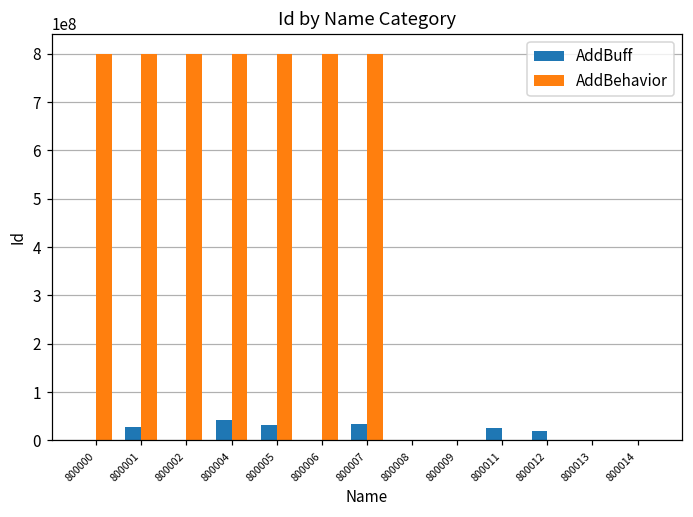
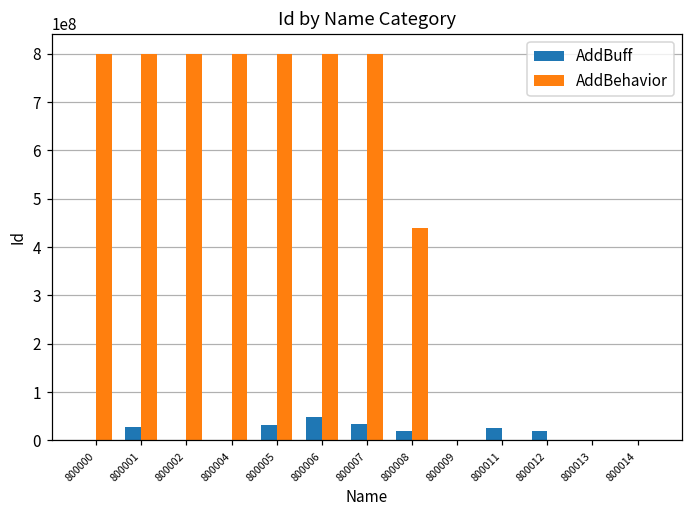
AddBuff, 800004: 40000000 -> 0
AddBuff, 800006: 0 -> 50000000
AddBuff, 800008: 0 -> 20000000
AddBehavior, 800008: 0 -> 440000000
